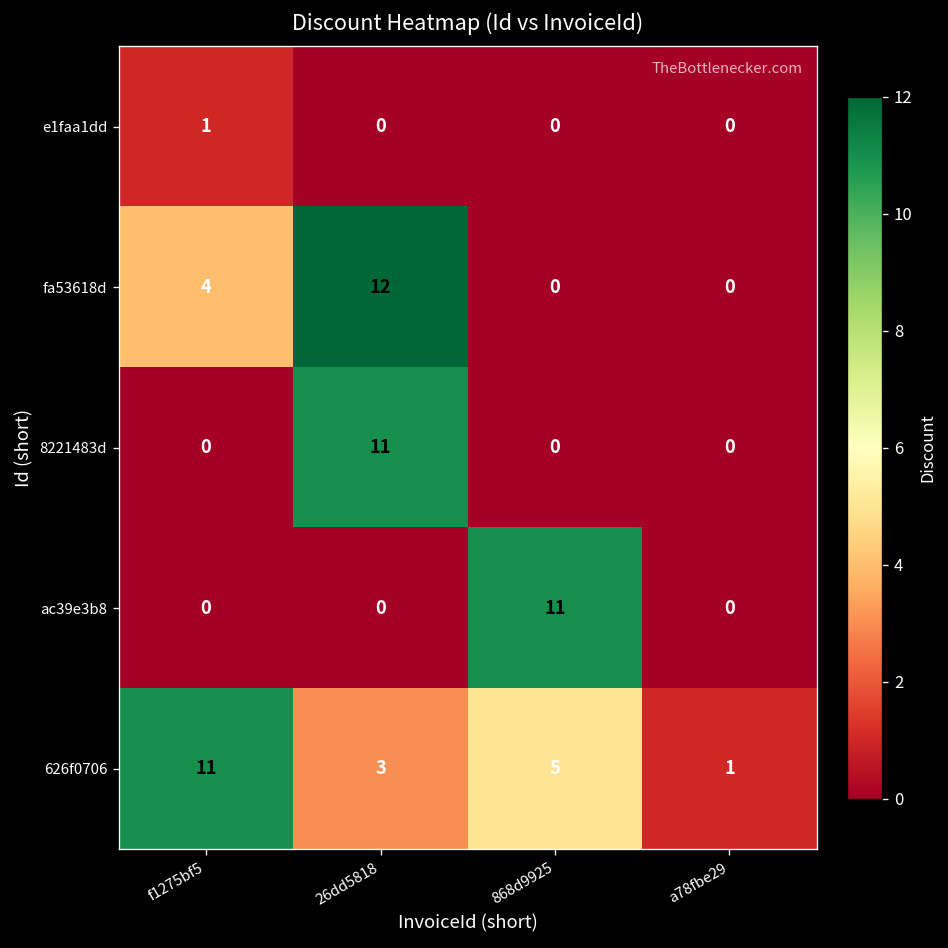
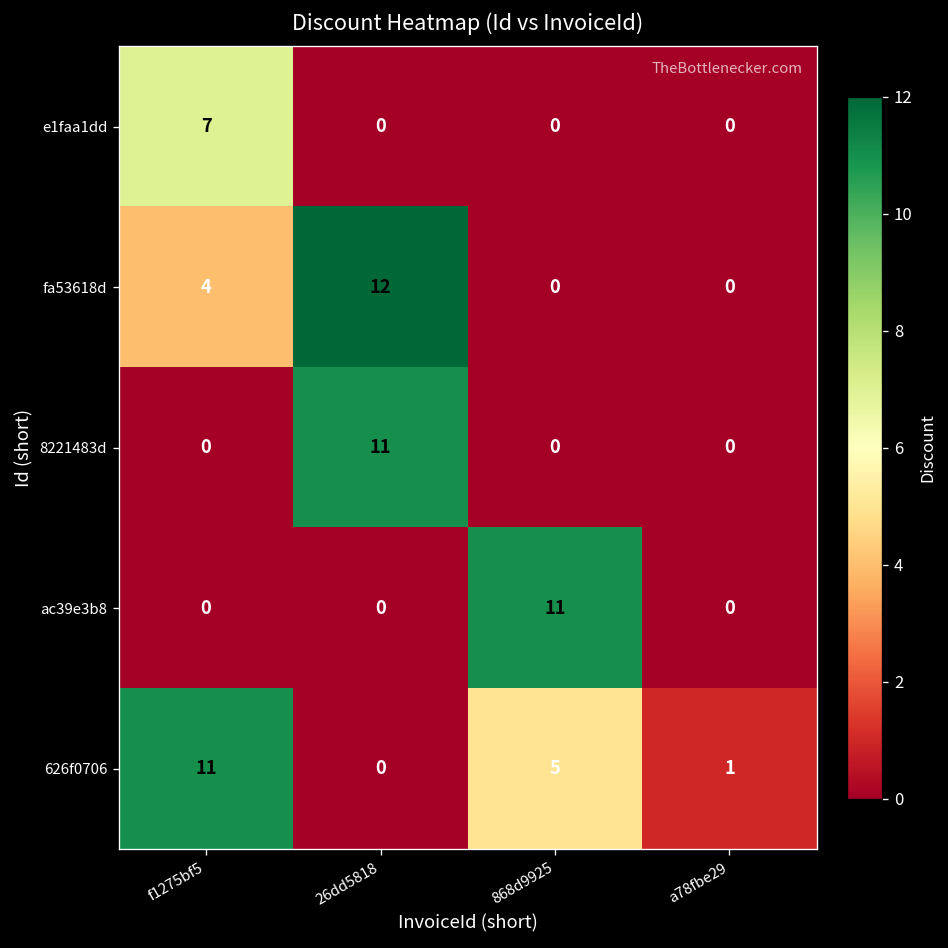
e1faa1dd, f1275bf5: 1 -> 7
626f0706, 26dd5818: 3 -> 0
